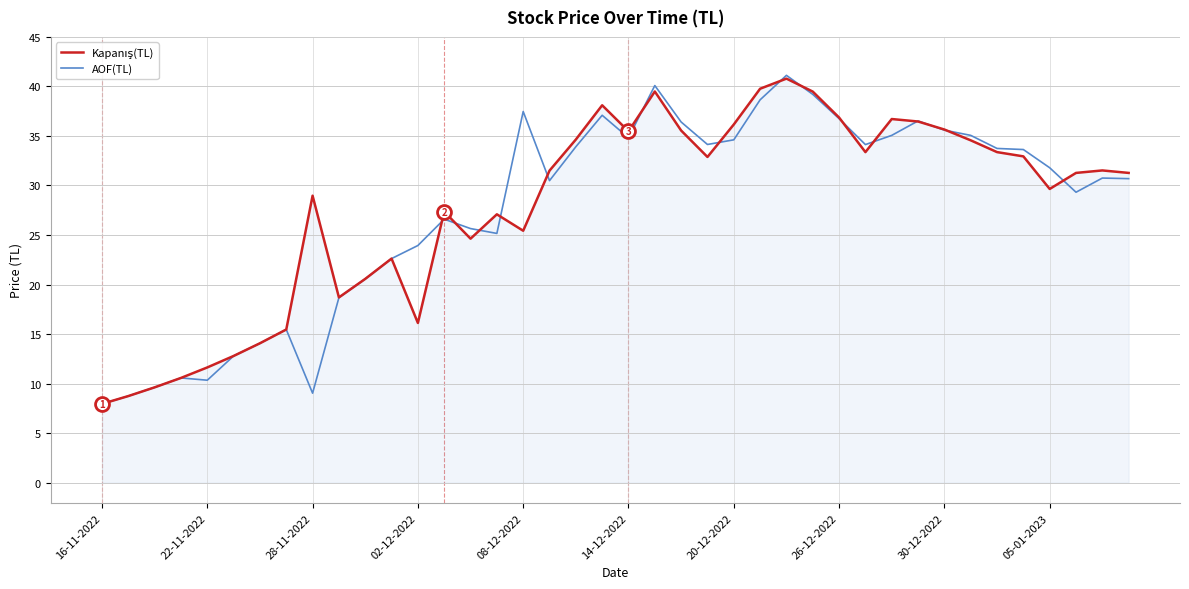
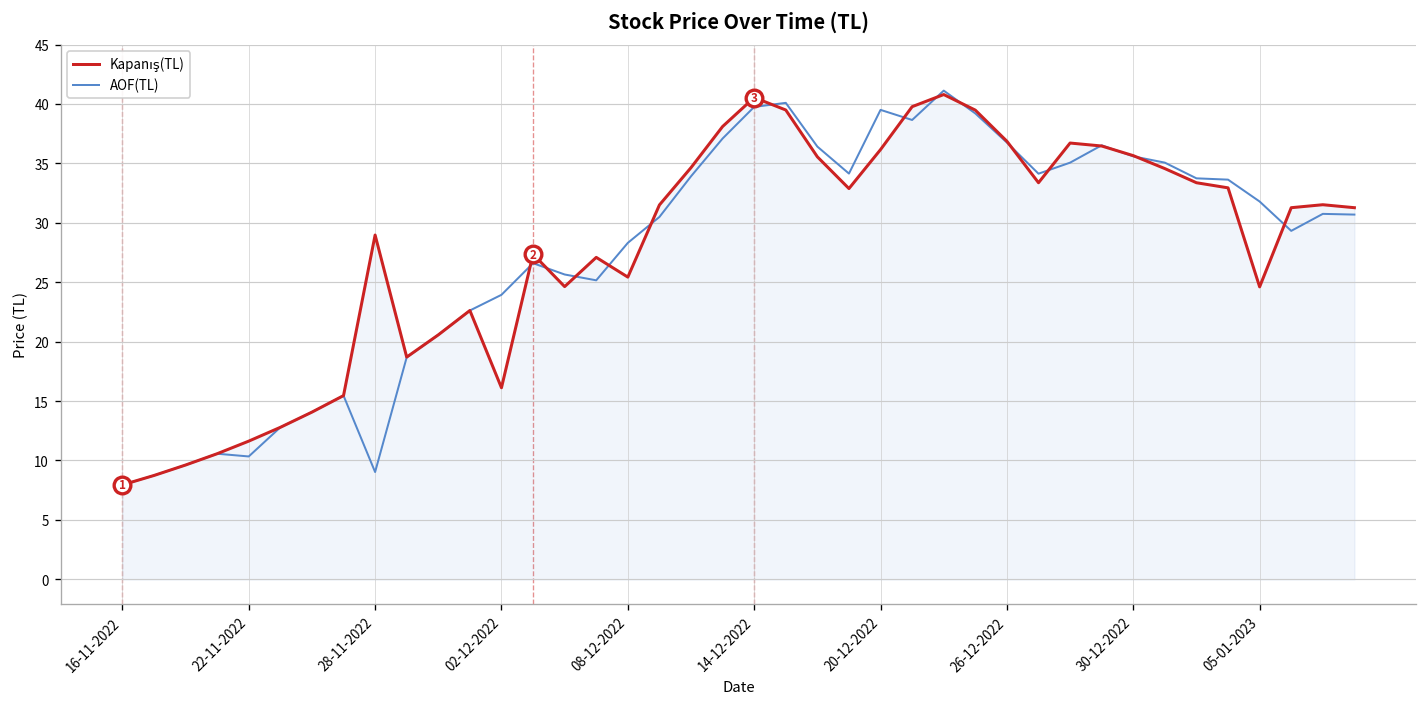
AOF(TL), 08-12-2022: 37 -> 28
Kapanış(TL), 14-12-2022: 35 -> 41
AOF(TL), 14-12-2022: 35 -> 40
AOF(TL), 20-12-2022: 35 -> 40
Kapanış(TL), 05-01-2023: 30 -> 25
